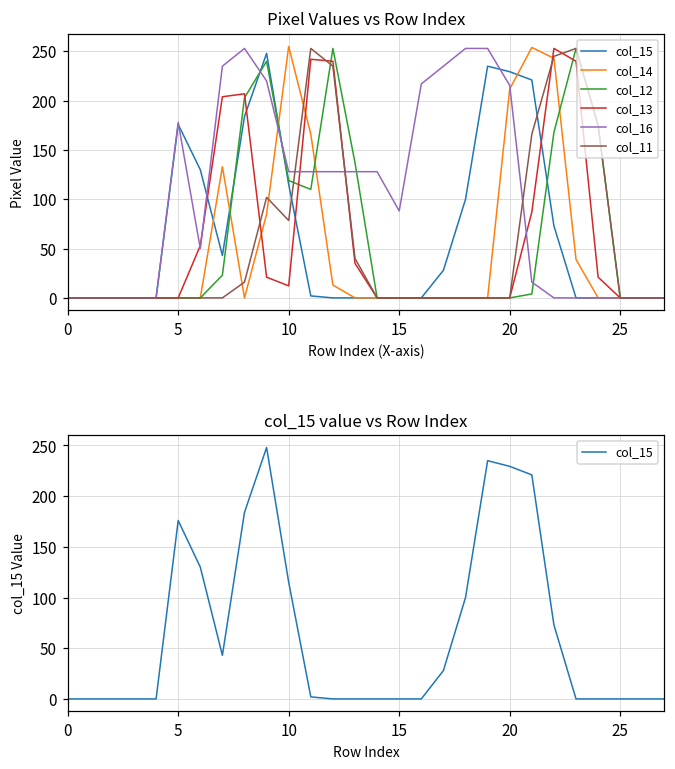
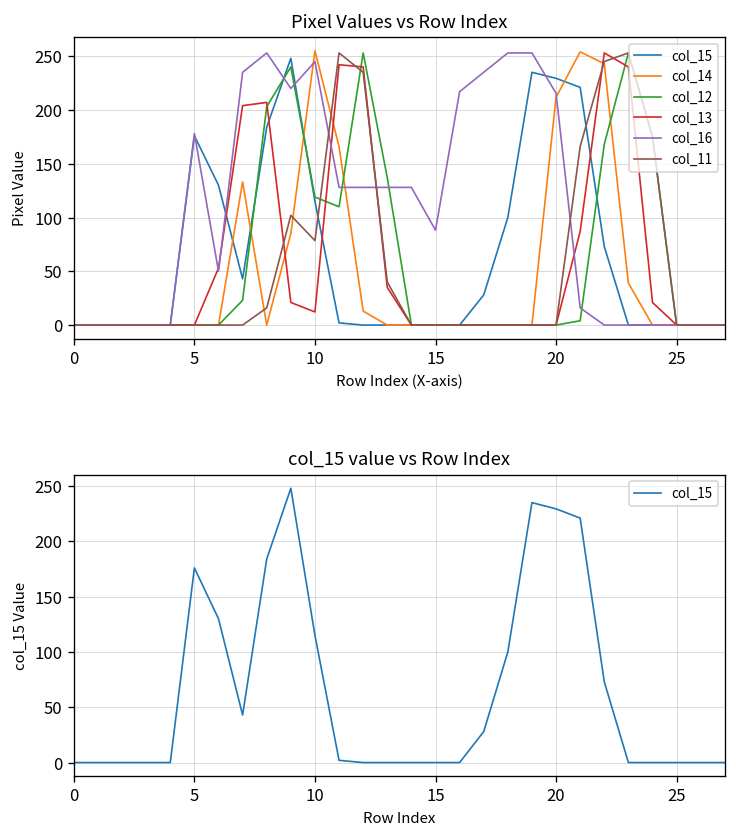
Pixel Values vs Row Index, col_16, 10: 130 -> 240
